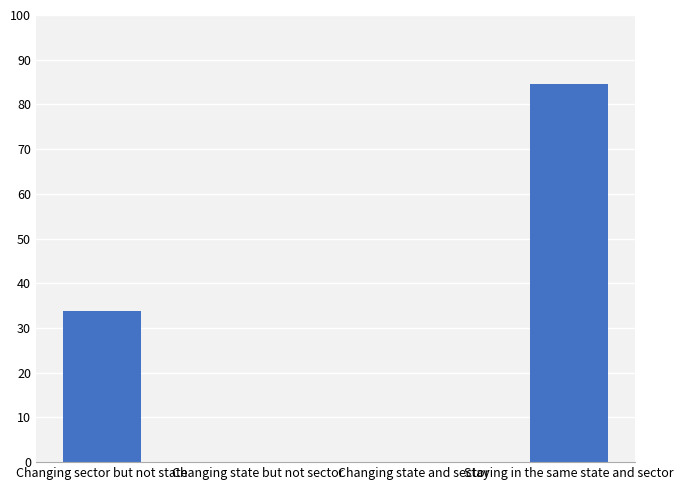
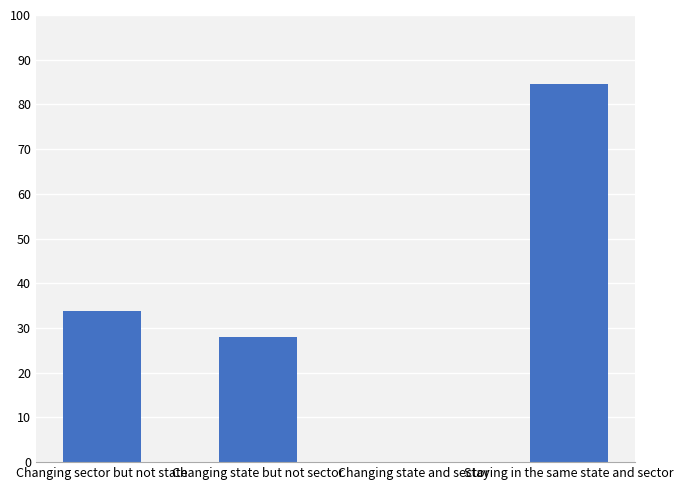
Changing state but not sector: 0 -> 28
